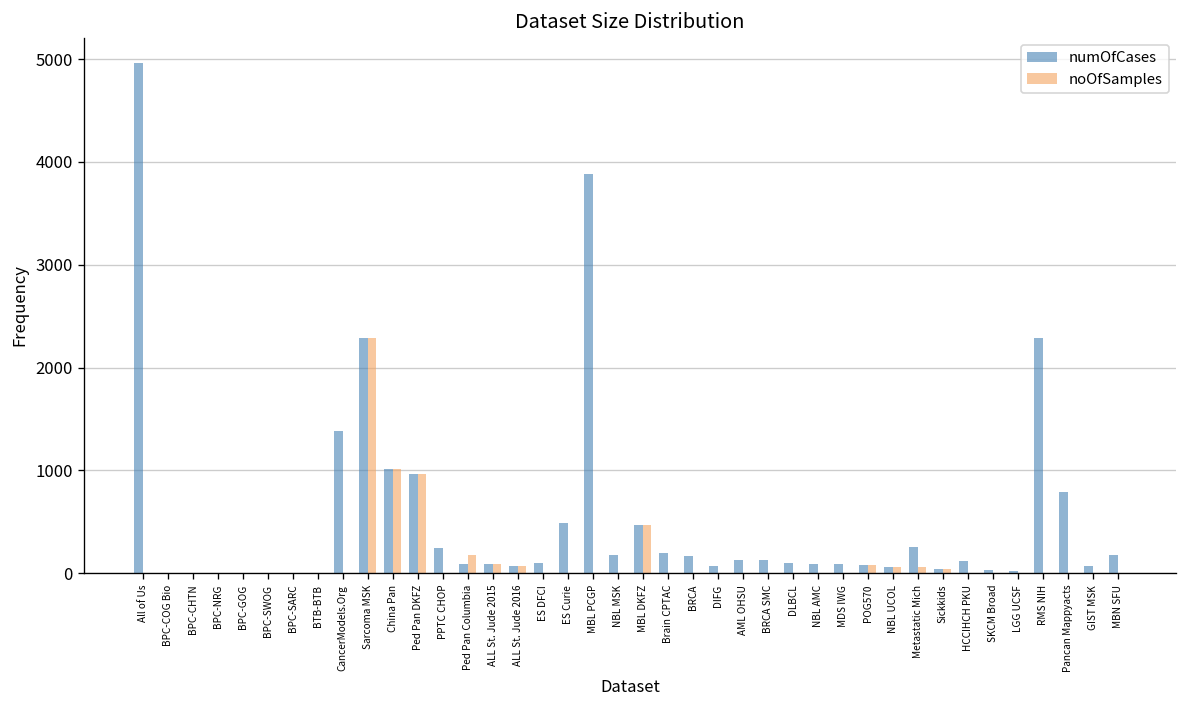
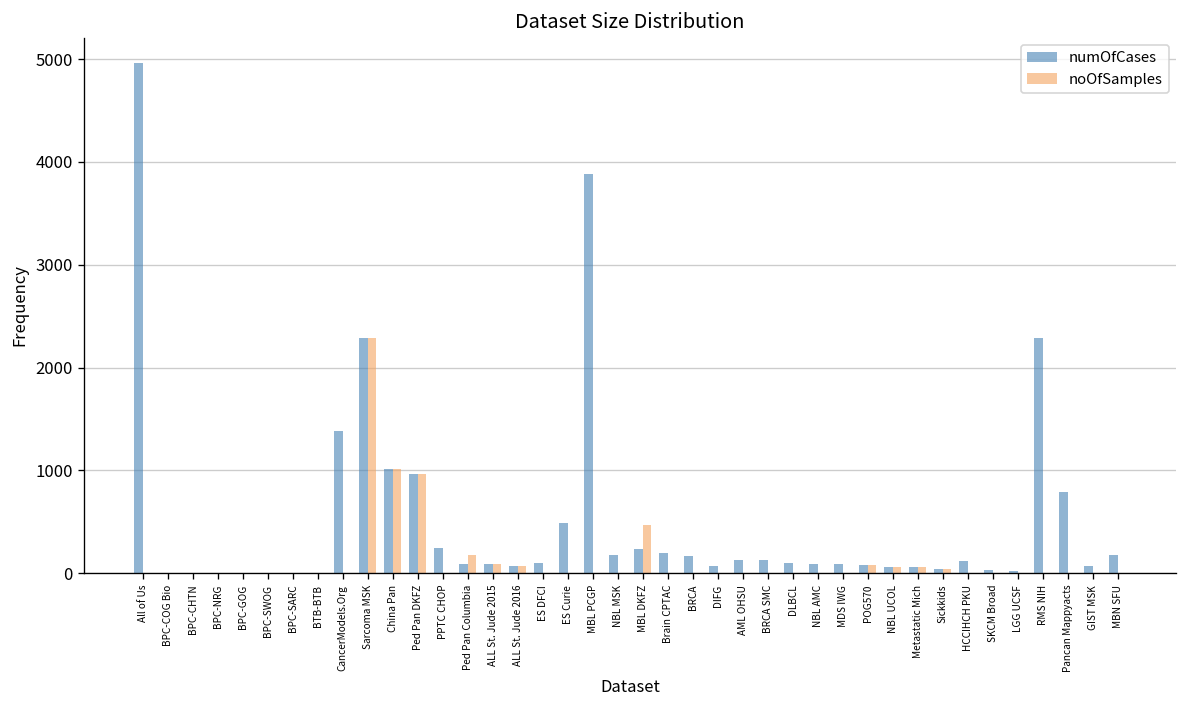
numOfCases, MBL DKFZ: 500 -> 200
numOfCases, Metastatic Mich: 300 -> 100
